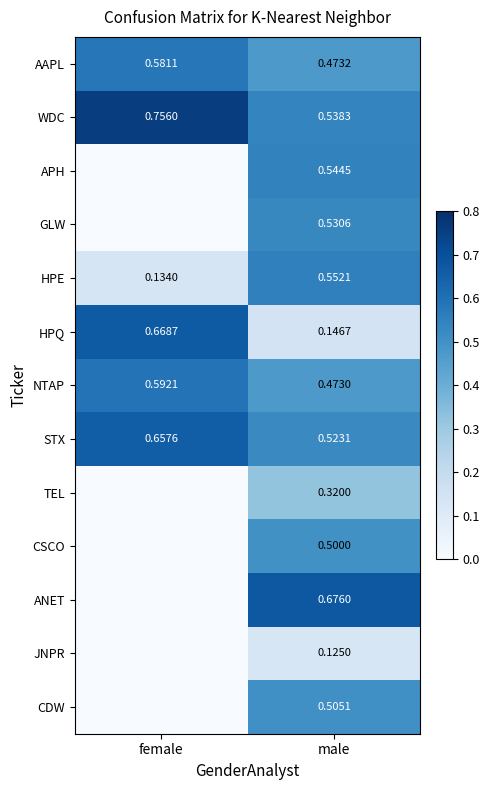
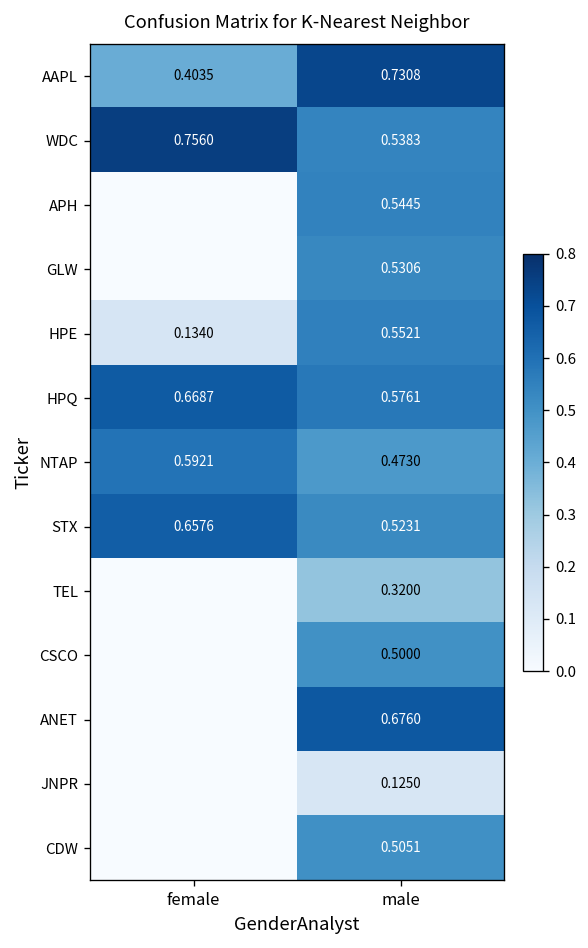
AAPL, female: 0.5811 -> 0.4035
AAPL, male: 0.4732 -> 0.7308
HPQ, male: 0.1467 -> 0.5761
